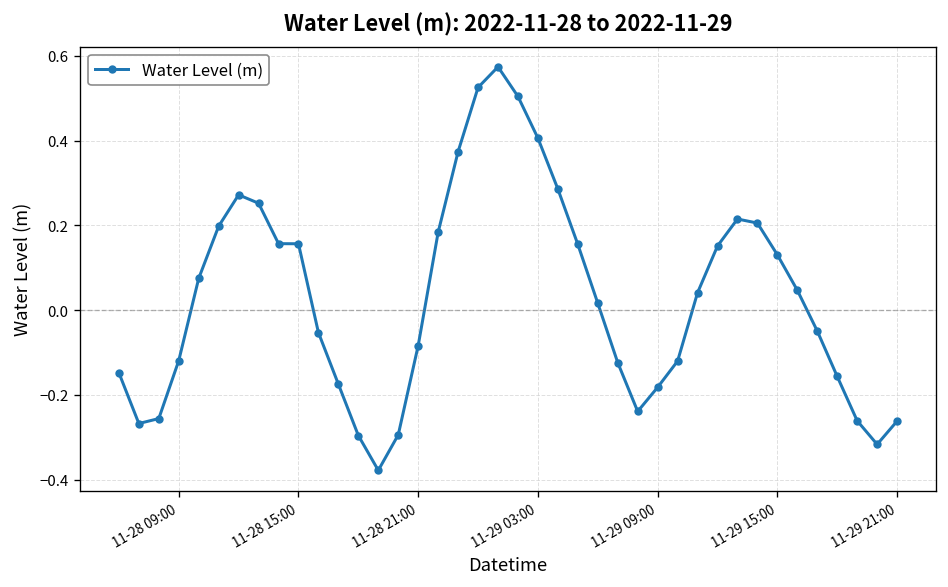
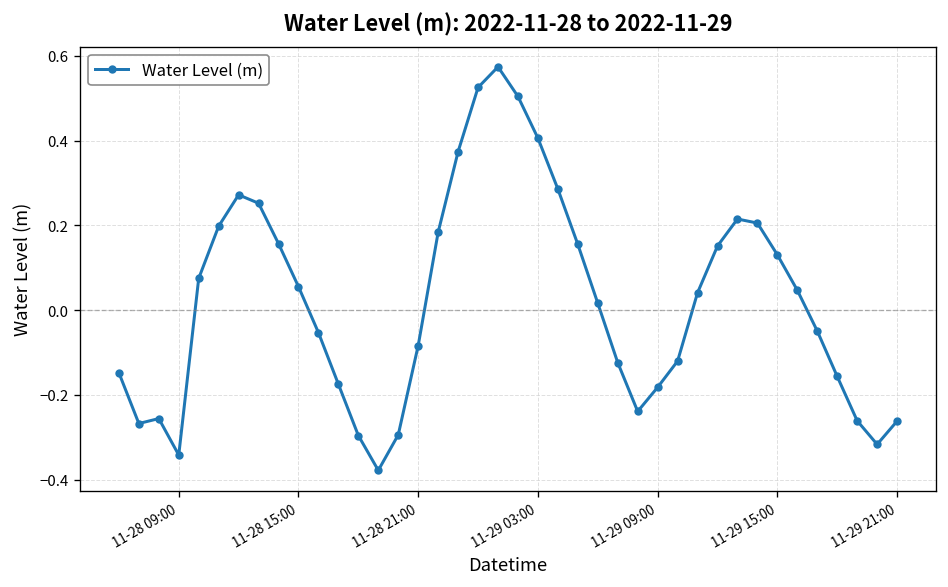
11-28 09:00: -0.12 -> -0.34
11-28 15:00: 0.16 -> 0.06
